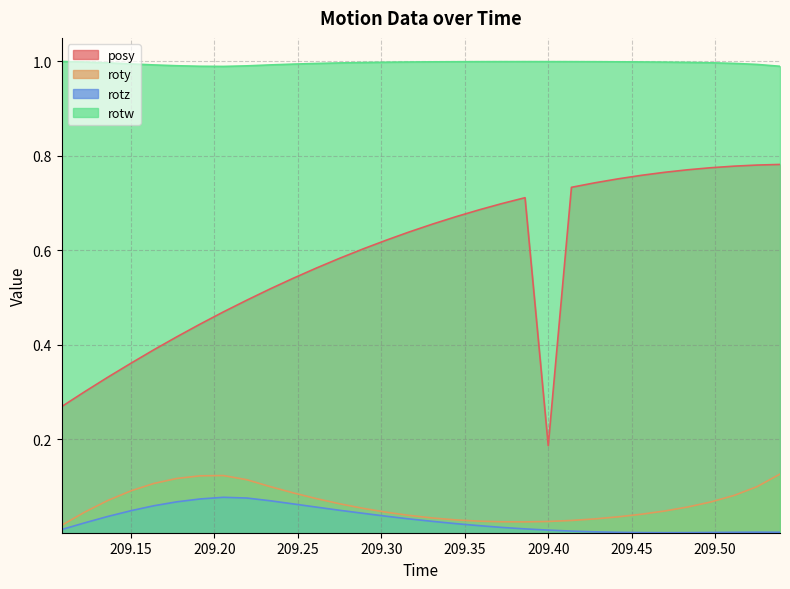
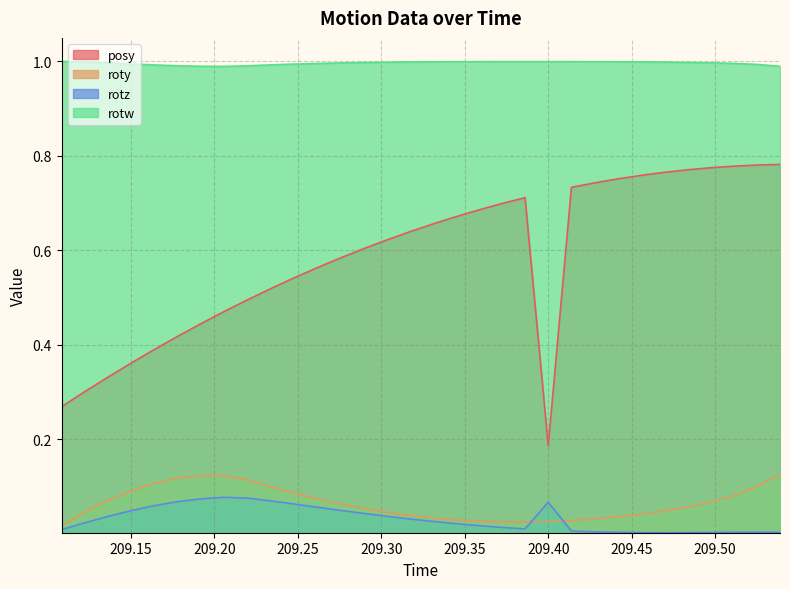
rotz, 209.40: 0.01 -> 0.07
